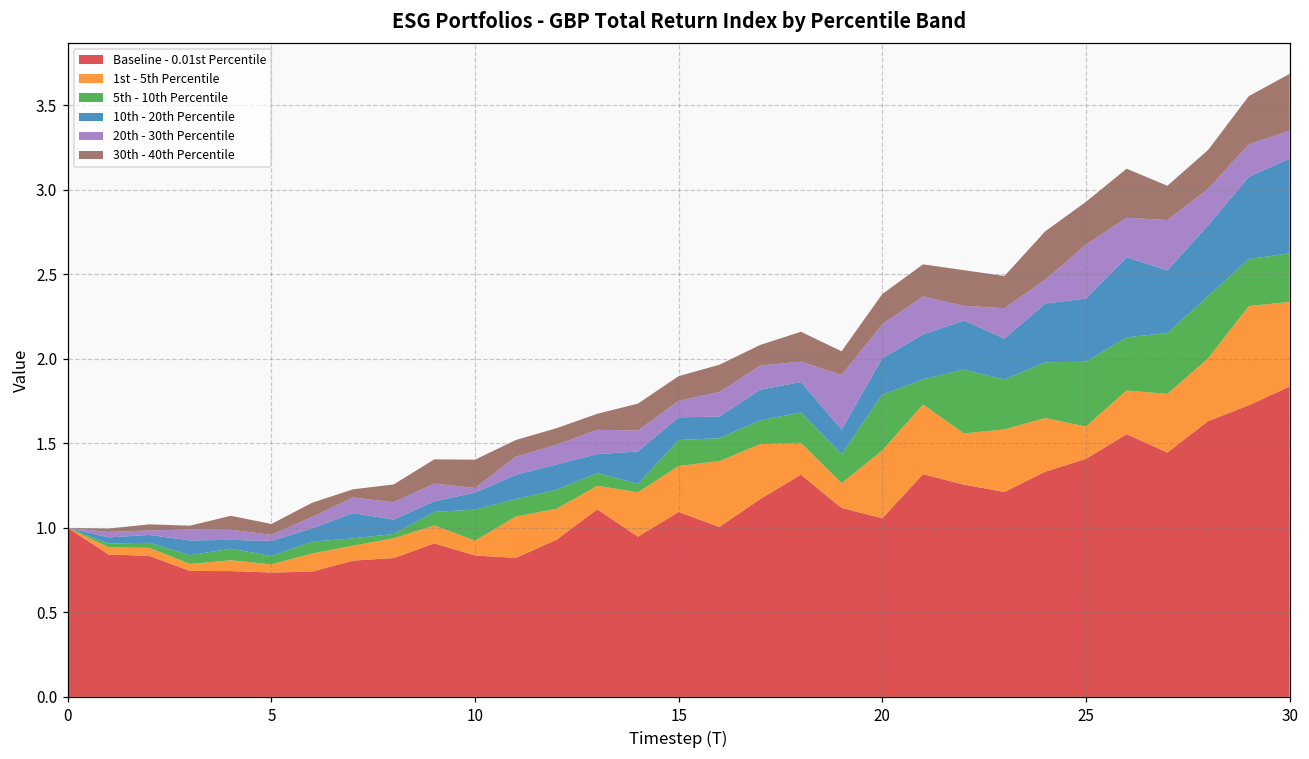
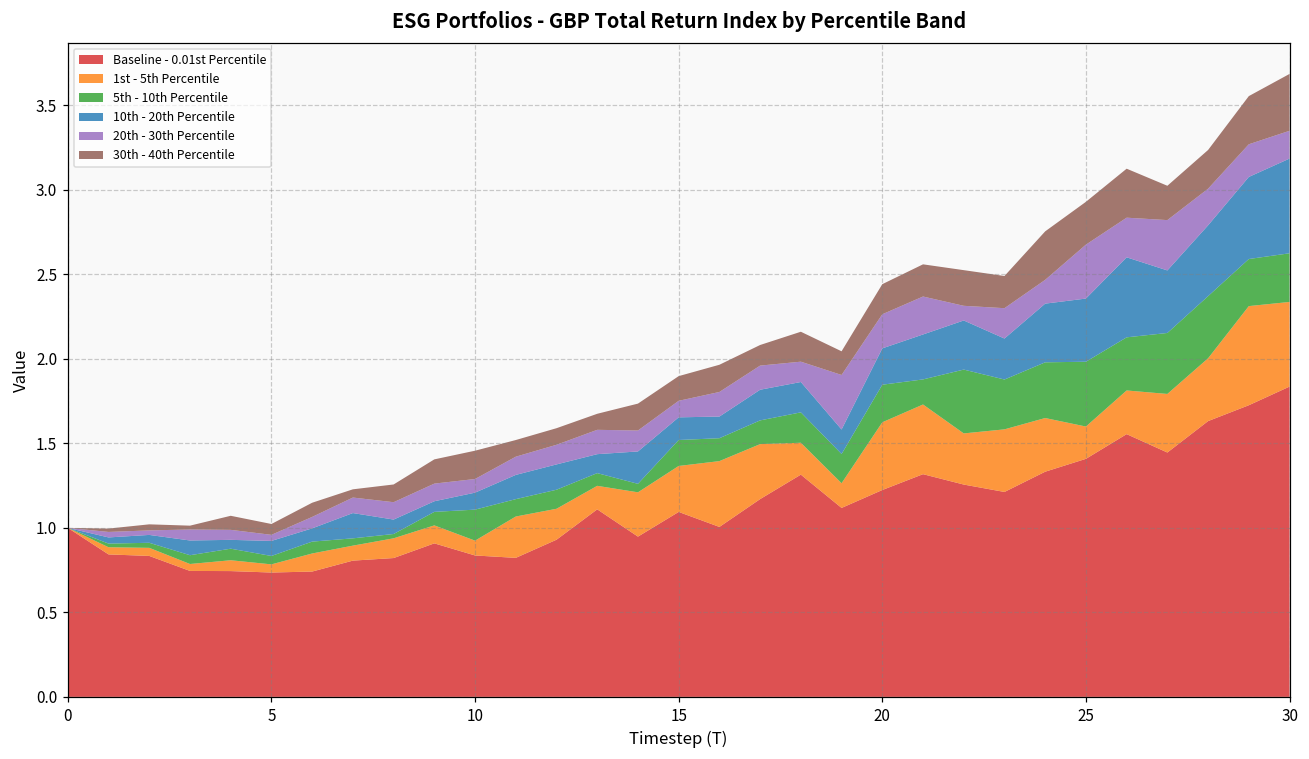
20th - 30th Percentile, 10: 0.03 -> 0.08
Baseline - 0.01st Percentile, 20: 1.06 -> 1.22
5th - 10th Percentile, 20: 0.33 -> 0.22
